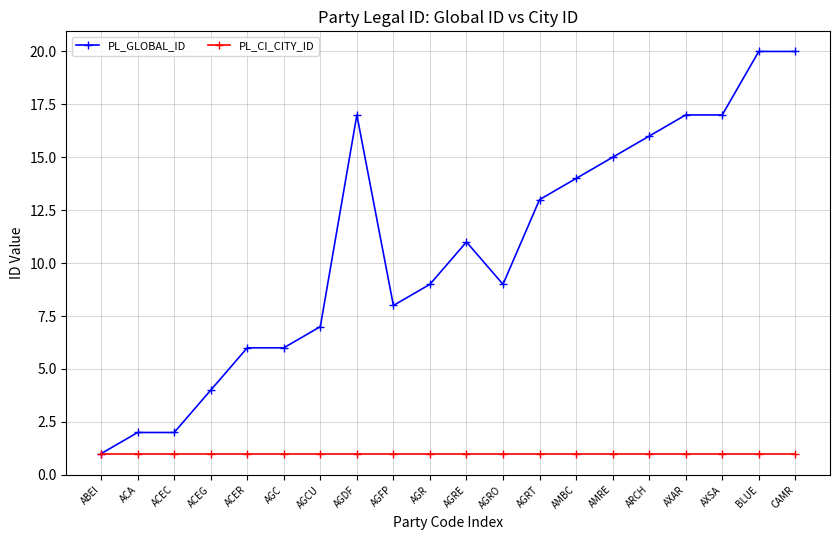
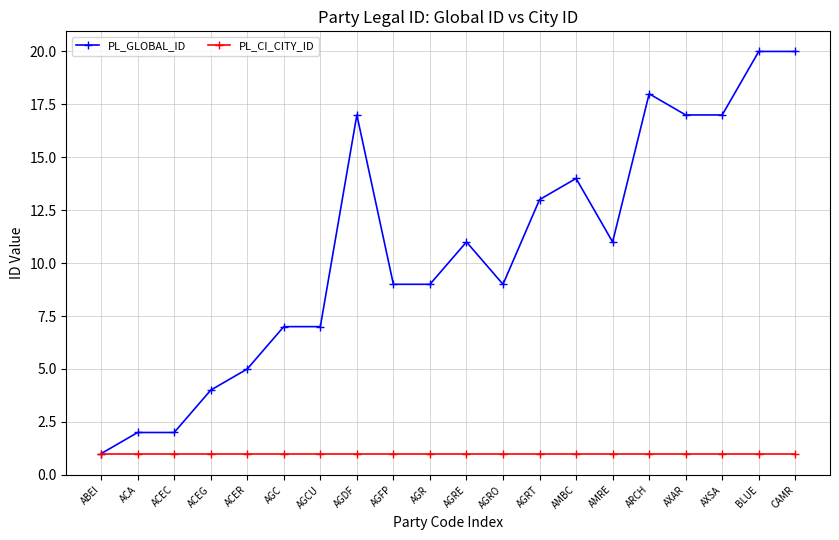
PL_GLOBAL_ID, ACER: 6 -> 5
PL_GLOBAL_ID, AGC: 6 -> 7
PL_GLOBAL_ID, AGFP: 8 -> 9
PL_GLOBAL_ID, AMRE: 15 -> 11
PL_GLOBAL_ID, ARCH: 16 -> 18
